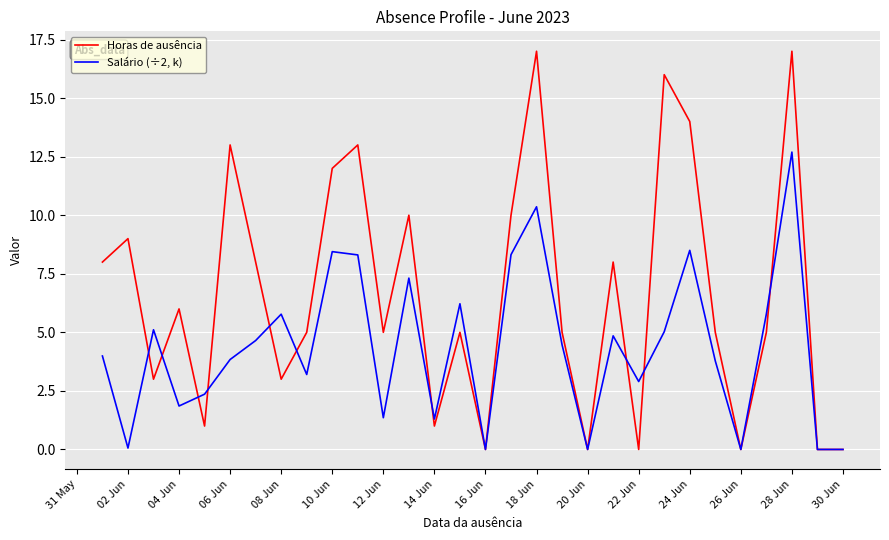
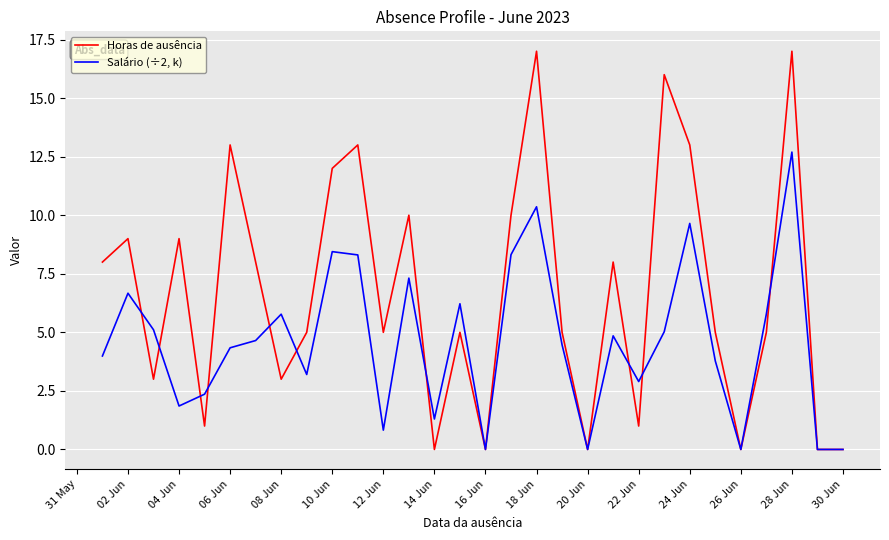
Salário (÷2, k), 02 Jun: 0.1 -> 6.7
Horas de ausência, 04 Jun: 6 -> 9
Salário (÷2, k), 06 Jun: 3.8 -> 4.3
Salário (÷2, k), 12 Jun: 1.4 -> 0.8
Horas de ausência, 14 Jun: 1 -> 0
Horas de ausência, 22 Jun: 0 -> 1
Horas de ausência, 24 Jun: 14 -> 13
Salário (÷2, k), 24 Jun: 8.5 -> 9.7
